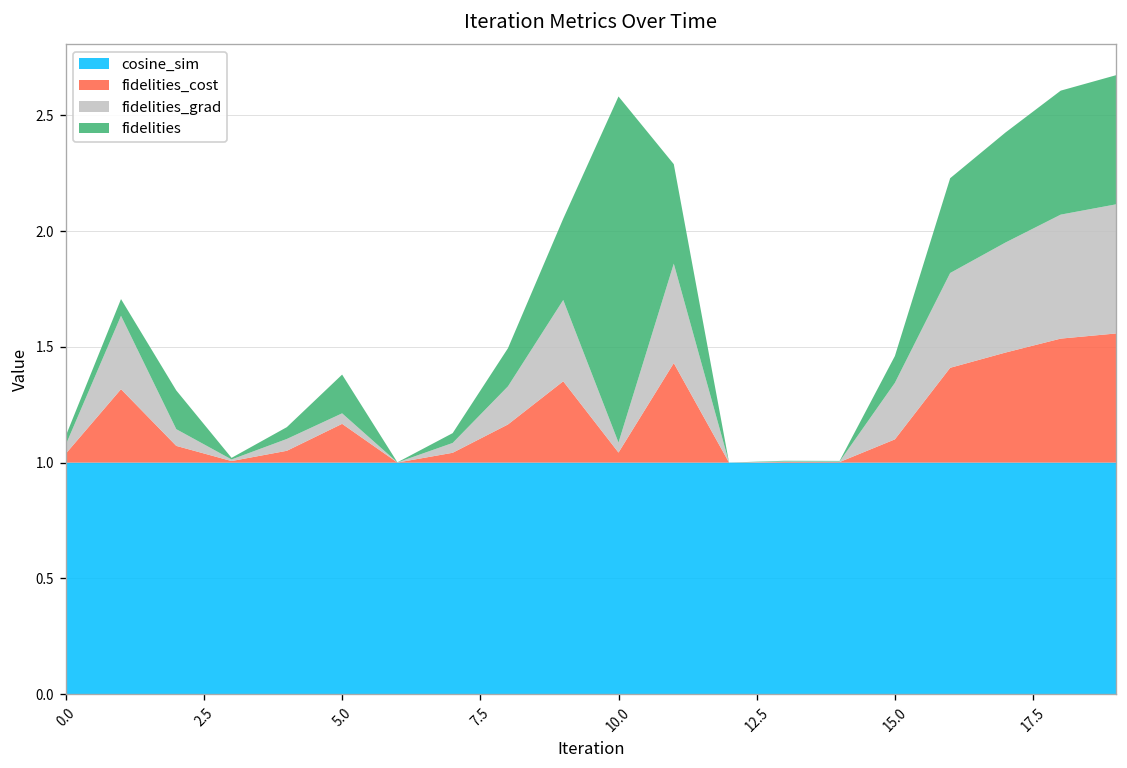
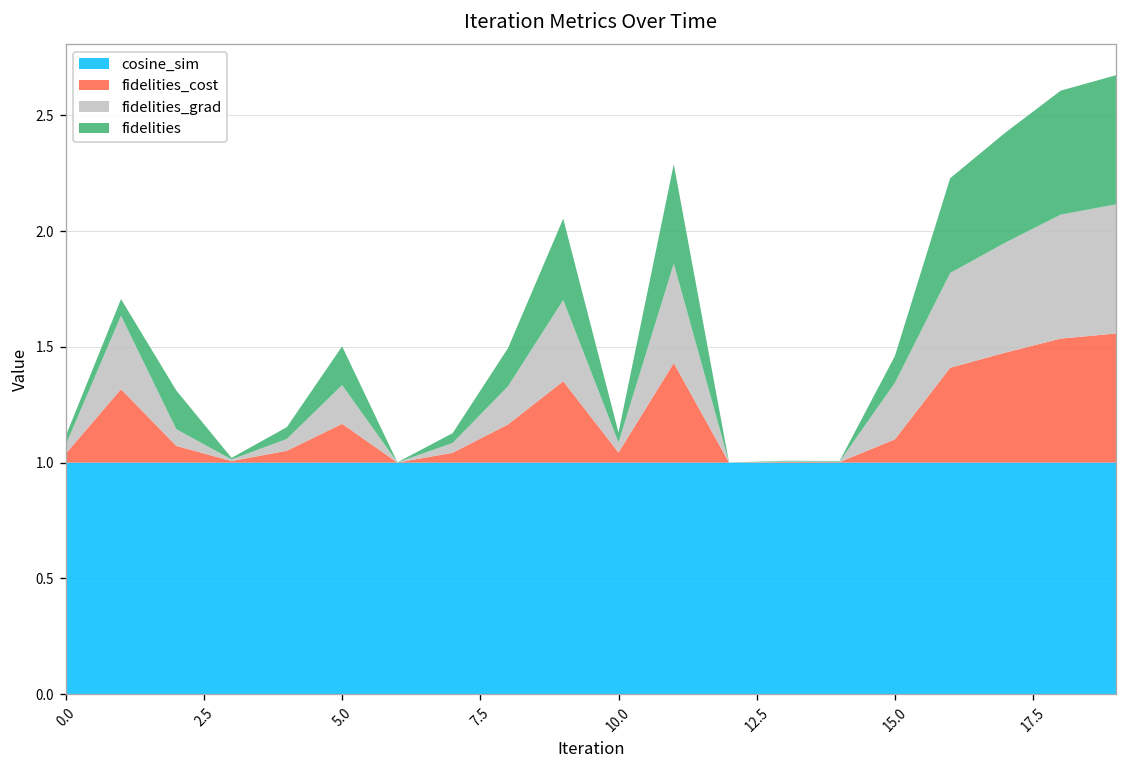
fidelities_grad, 5.0: 0.05 -> 0.17
fidelities, 10.0: 1.50 -> 0.04
